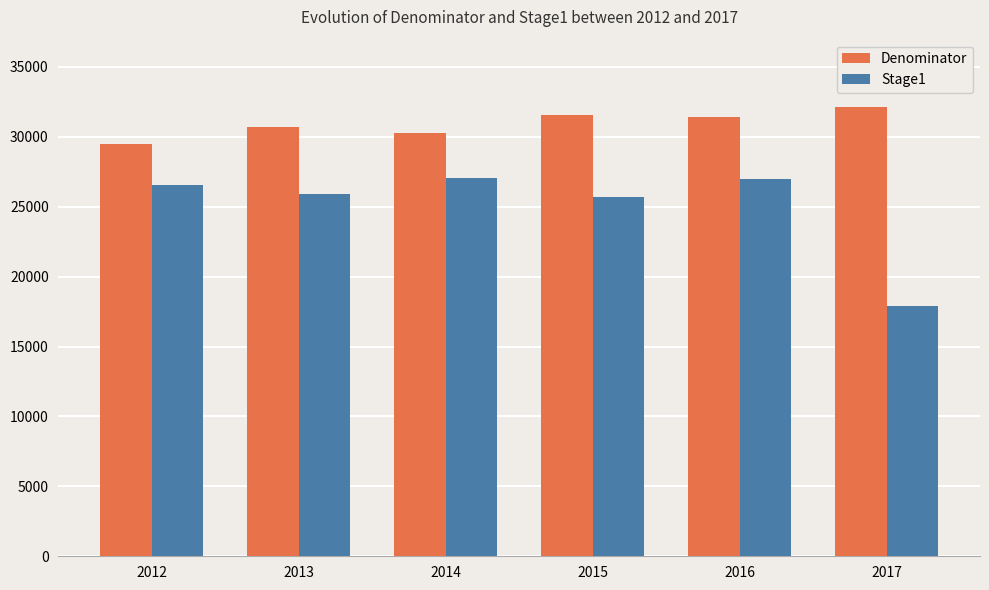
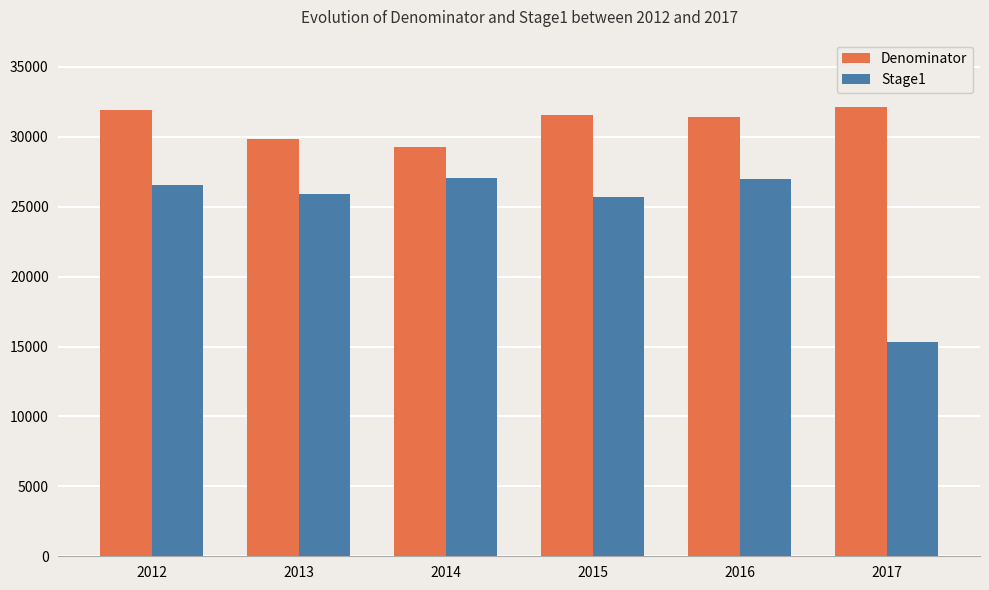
Denominator, 2012: 29500 -> 31900
Denominator, 2013: 30700 -> 29800
Denominator, 2014: 30300 -> 29300
Stage1, 2017: 17900 -> 15300
